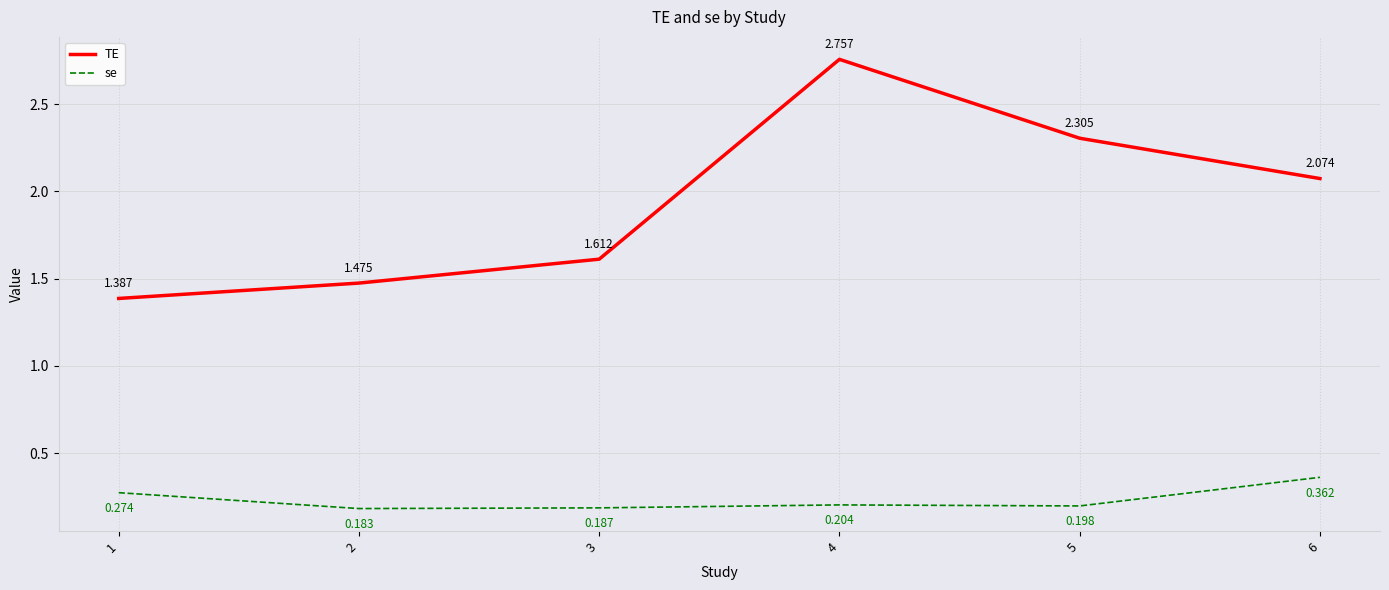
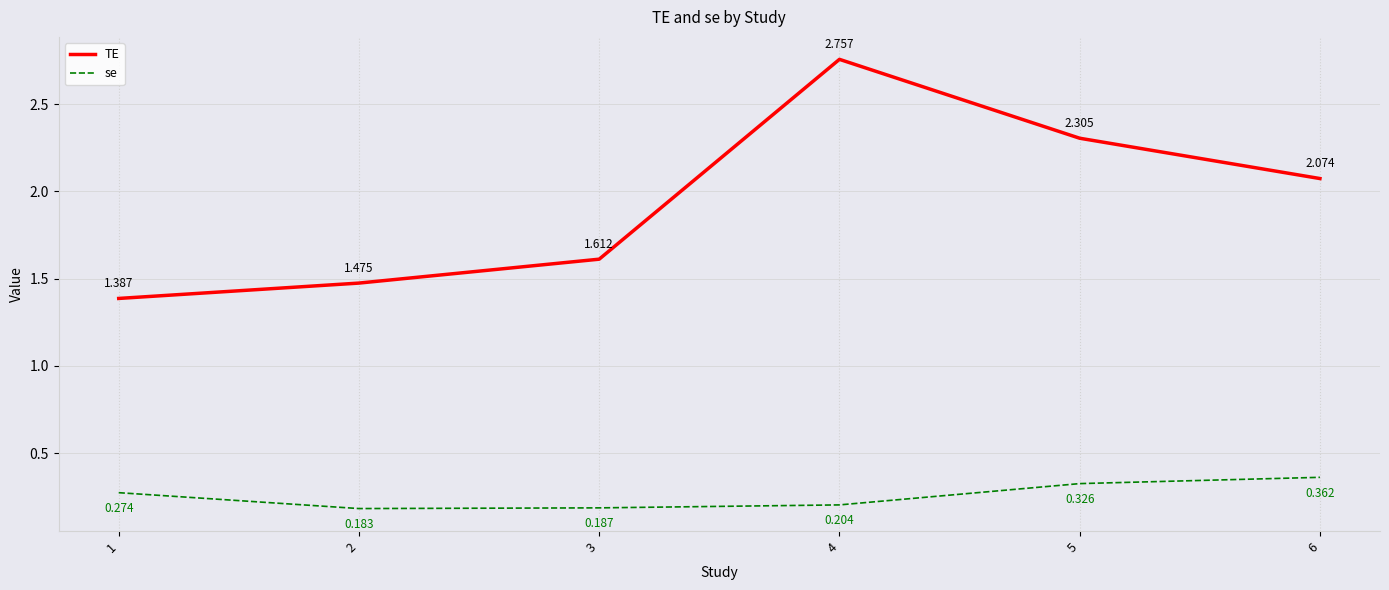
se, 5: 0.198 -> 0.326
